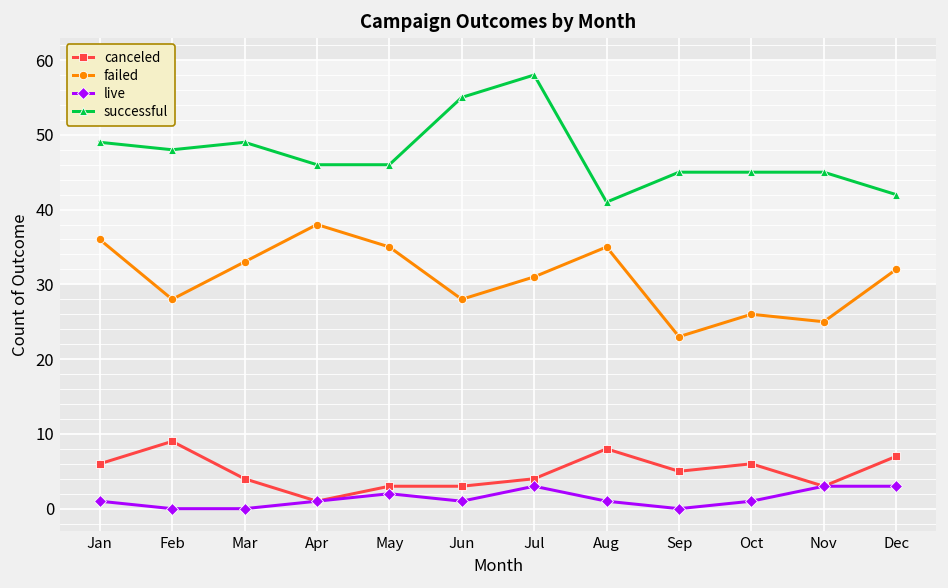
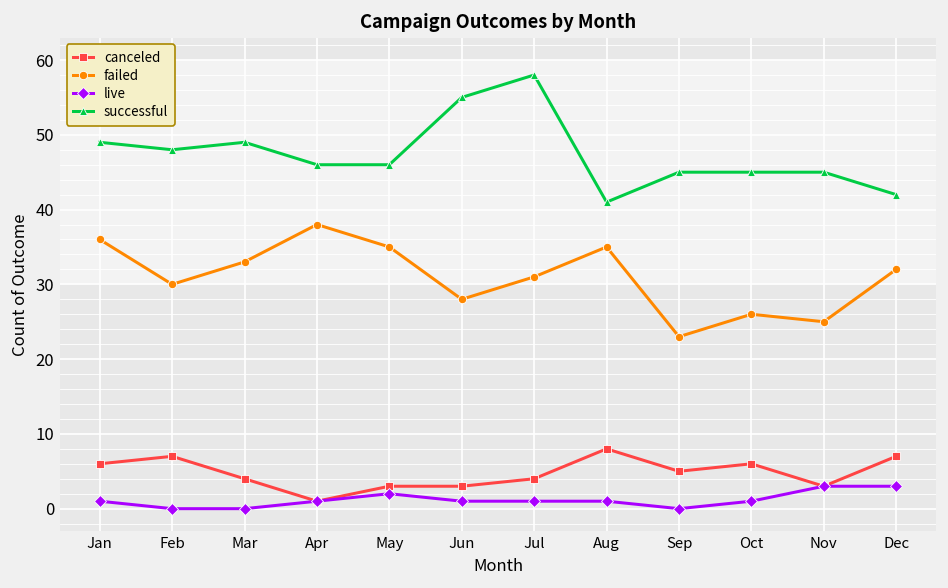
canceled, Feb: 9 -> 7
failed, Feb: 28 -> 30
live, Jul: 3 -> 1
